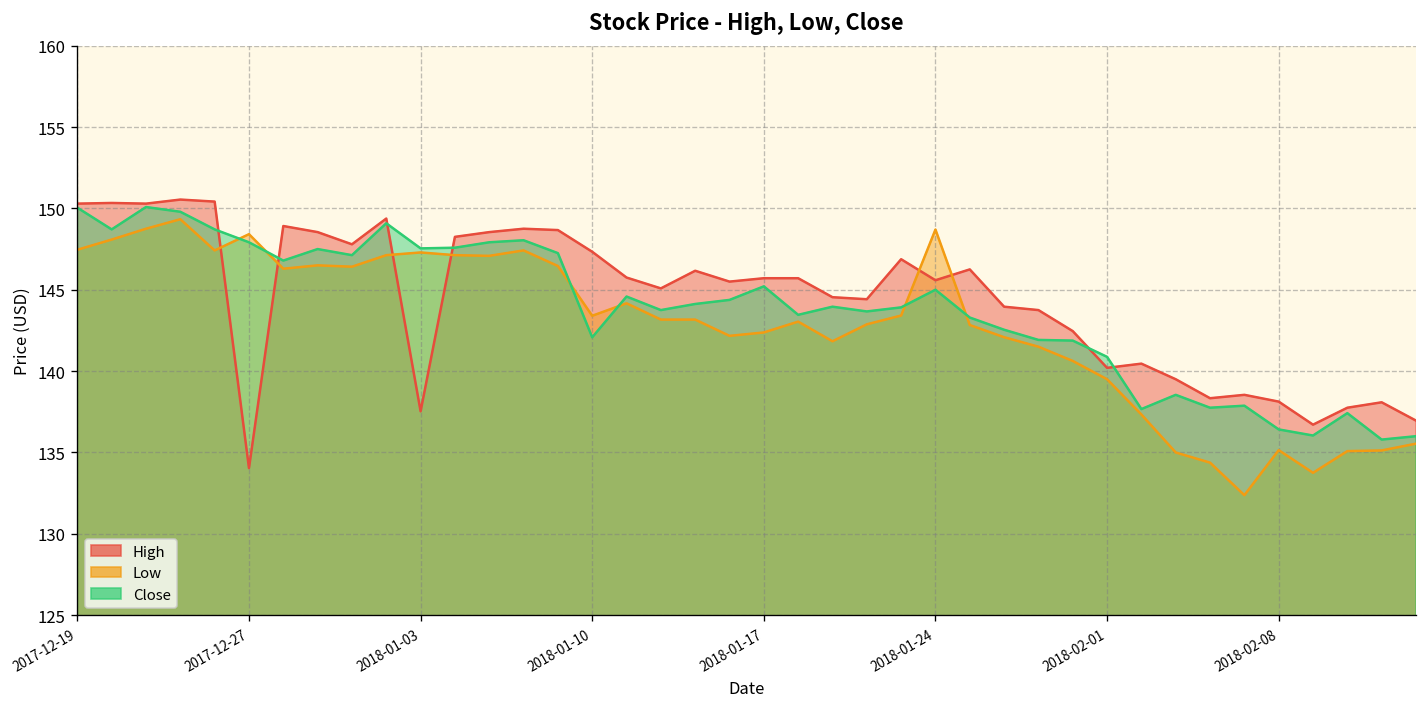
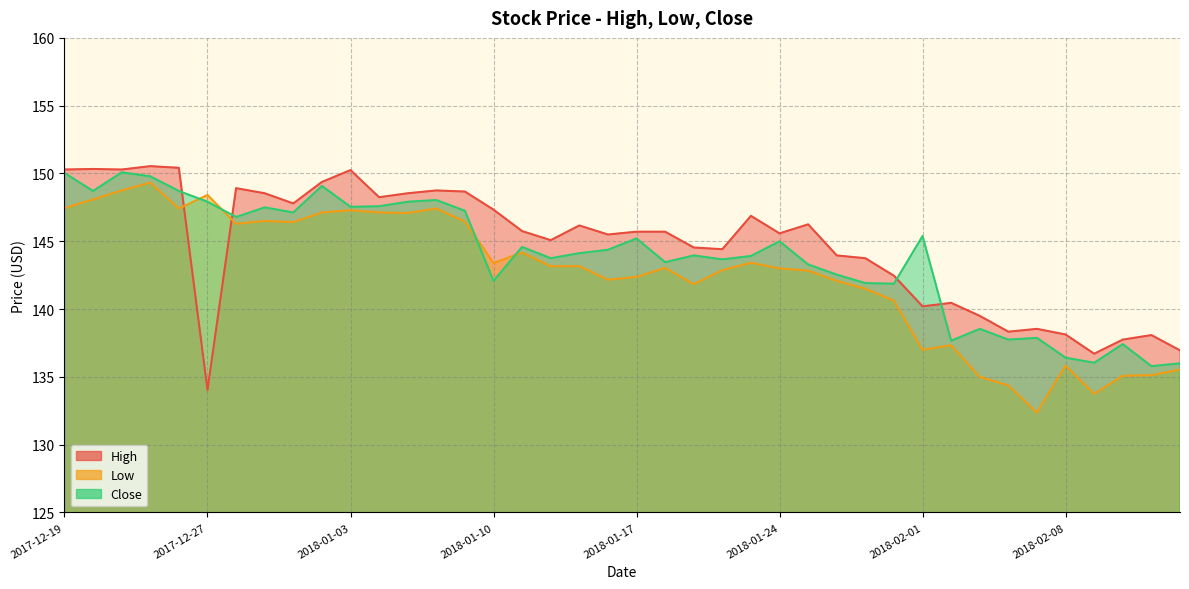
High, 2018-01-03: 137.5 -> 150.3
Low, 2018-01-24: 148.7 -> 143.0
Low, 2018-02-01: 139.5 -> 137.0
Close, 2018-02-01: 140.9 -> 145.4
Low, 2018-02-08: 135.1 -> 135.8
